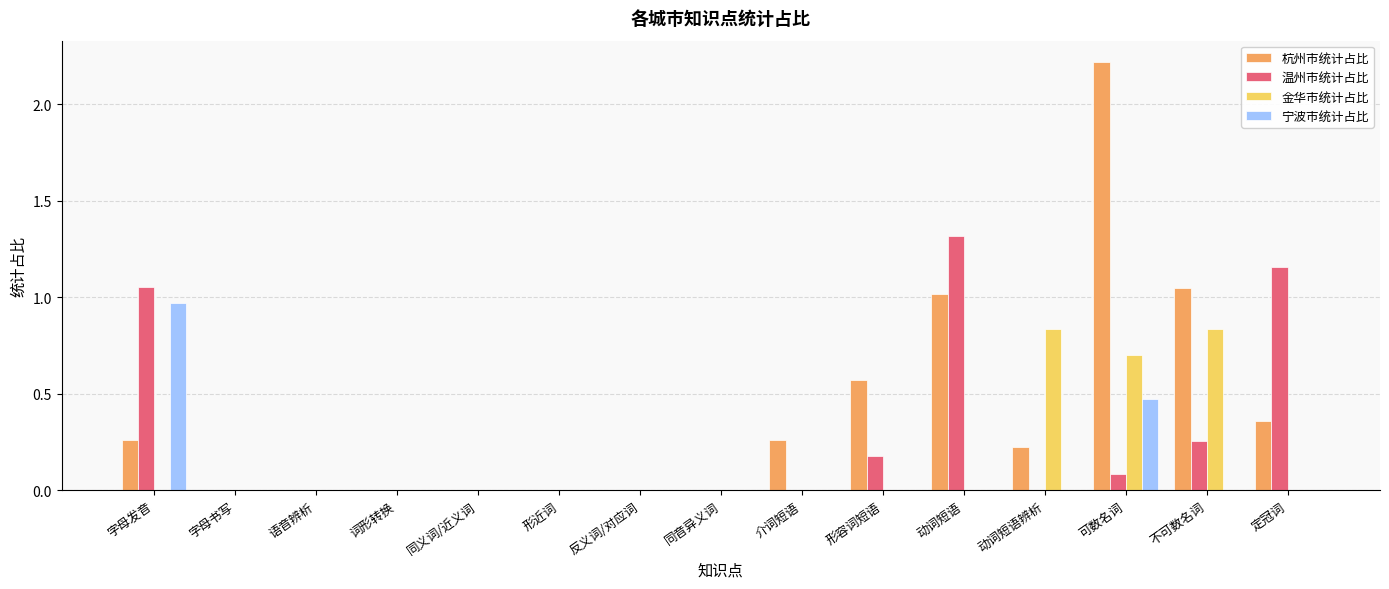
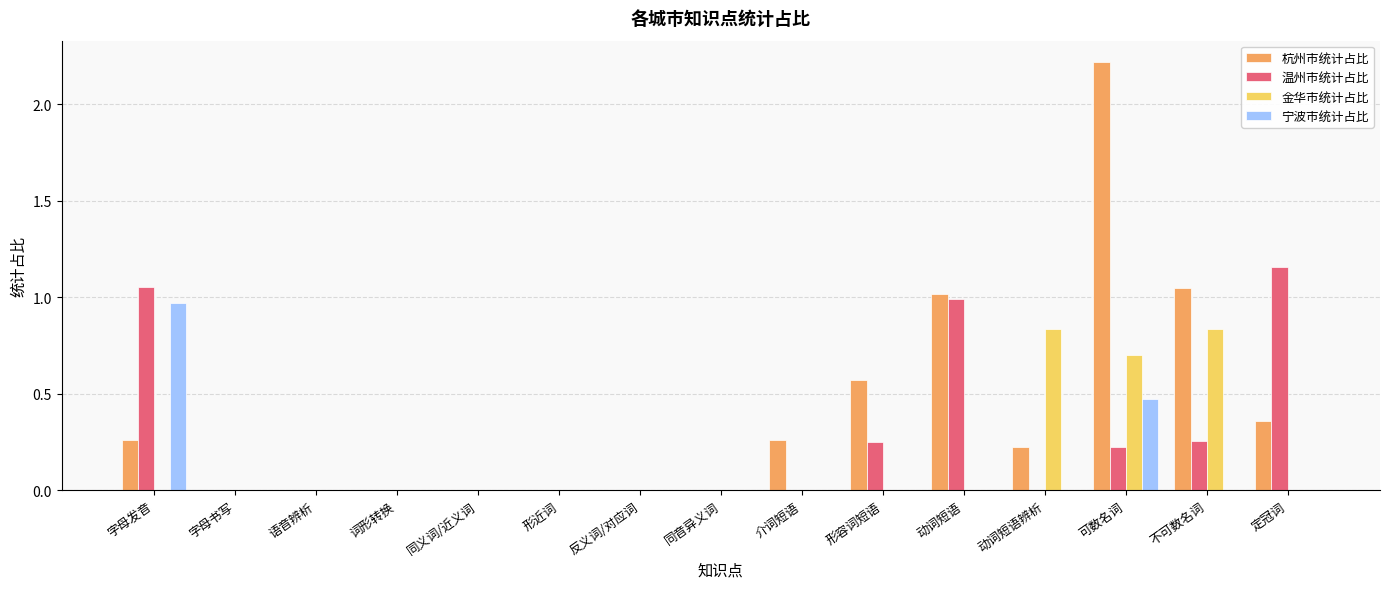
温州市统计占比, 形容词短语: 0.18 -> 0.25
温州市统计占比, 动词短语: 1.32 -> 0.99
温州市统计占比, 可数名词: 0.09 -> 0.22
